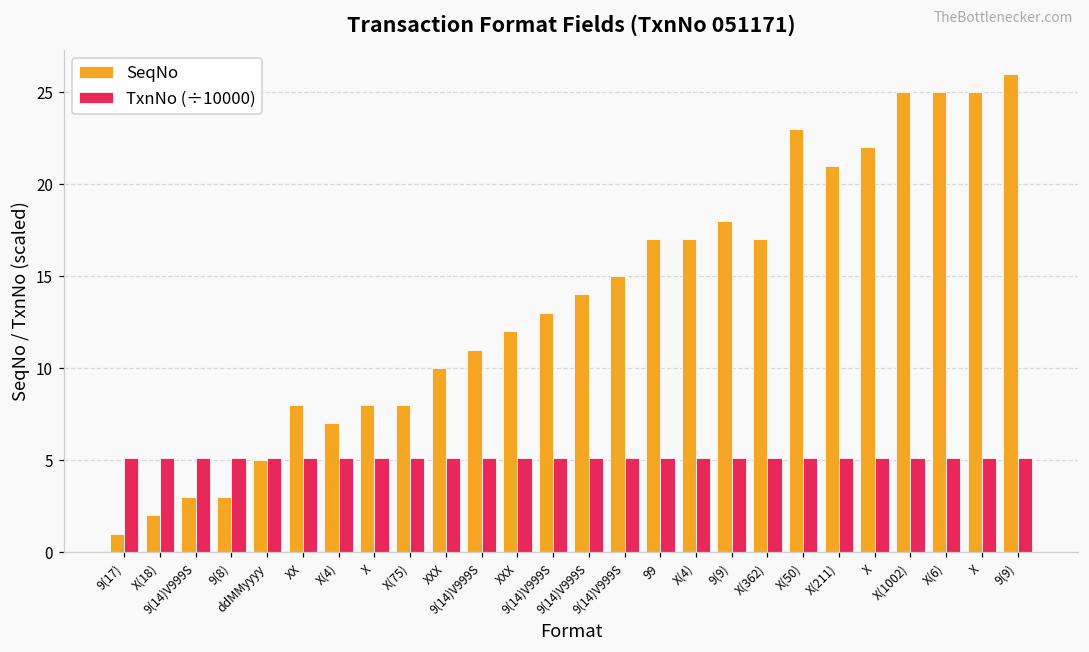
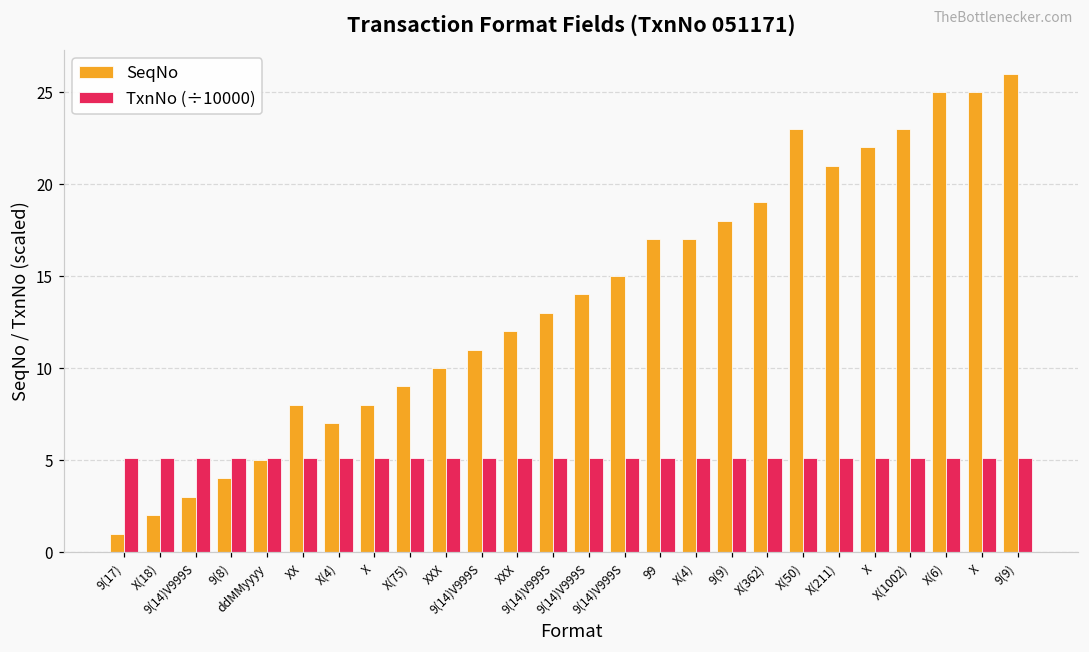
SeqNo, 9(8): 3 -> 4
SeqNo, X(75): 8 -> 9
SeqNo, X(362): 17 -> 19
SeqNo, X(1002): 25 -> 23
